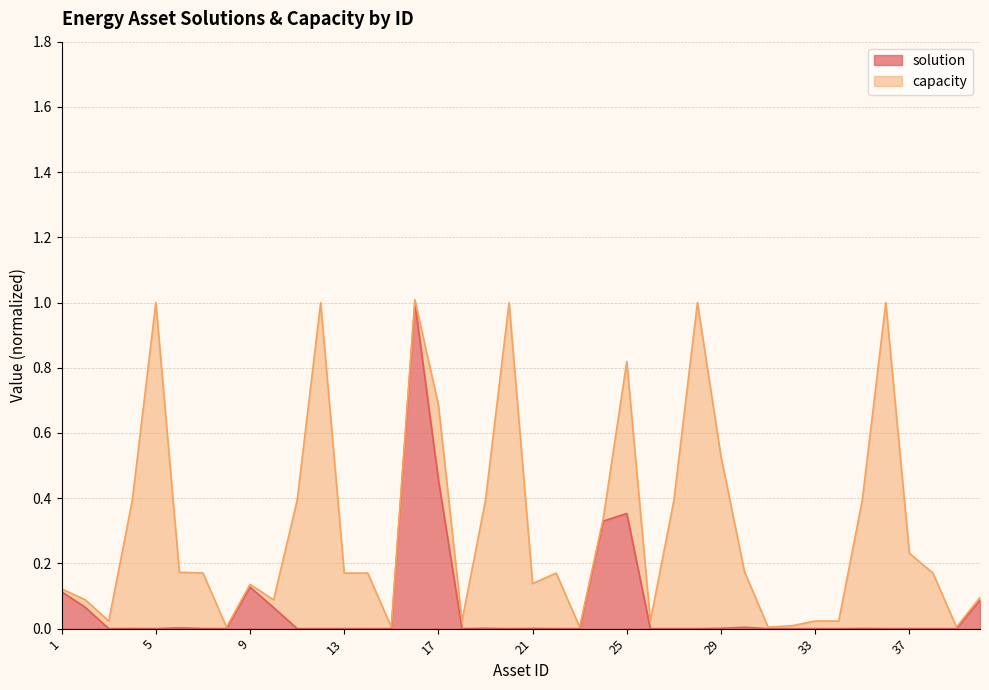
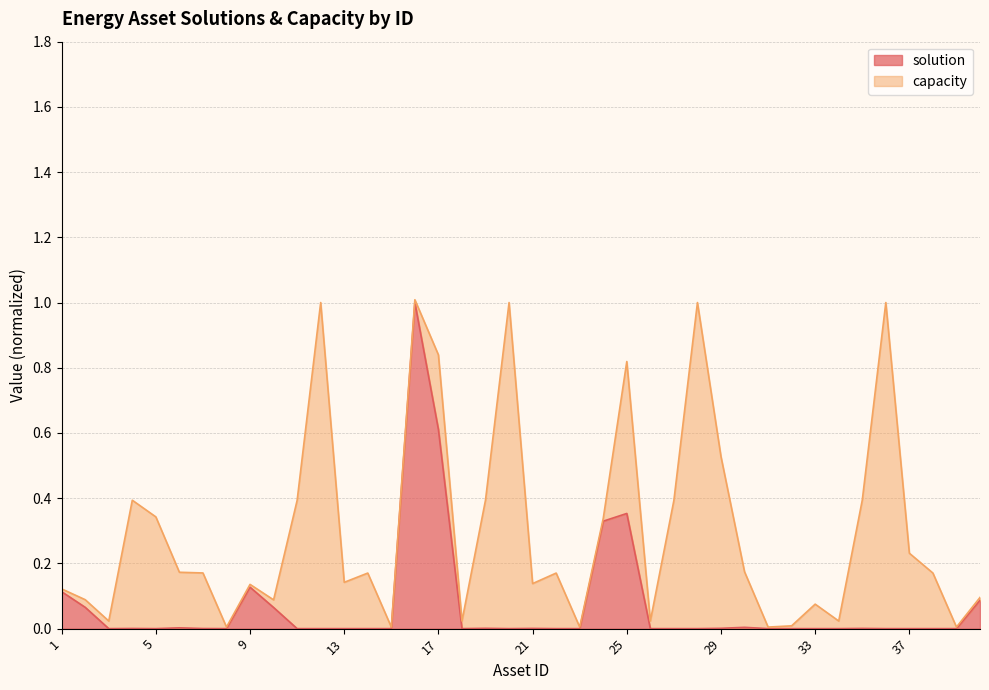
capacity, 5: 1.00 -> 0.34
capacity, 13: 0.17 -> 0.14
solution, 17: 0.46 -> 0.61
capacity, 33: 0.02 -> 0.08
